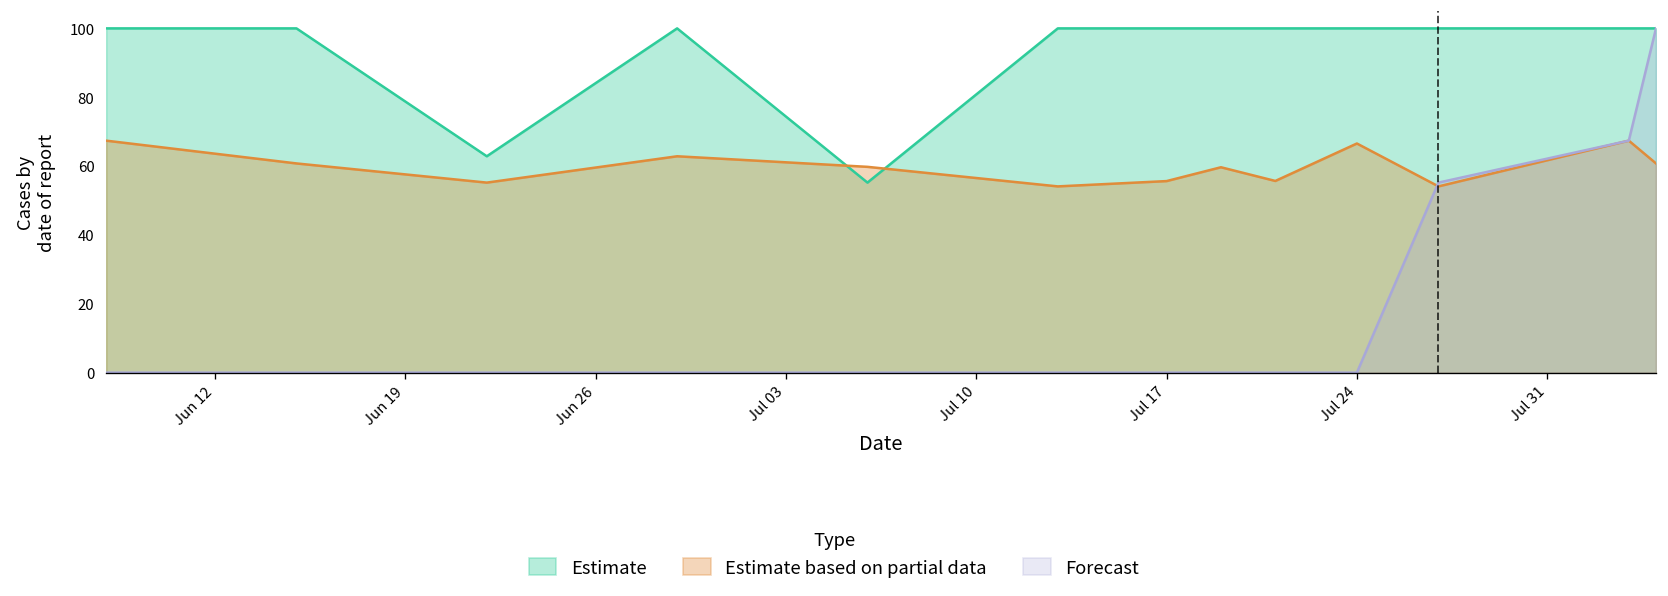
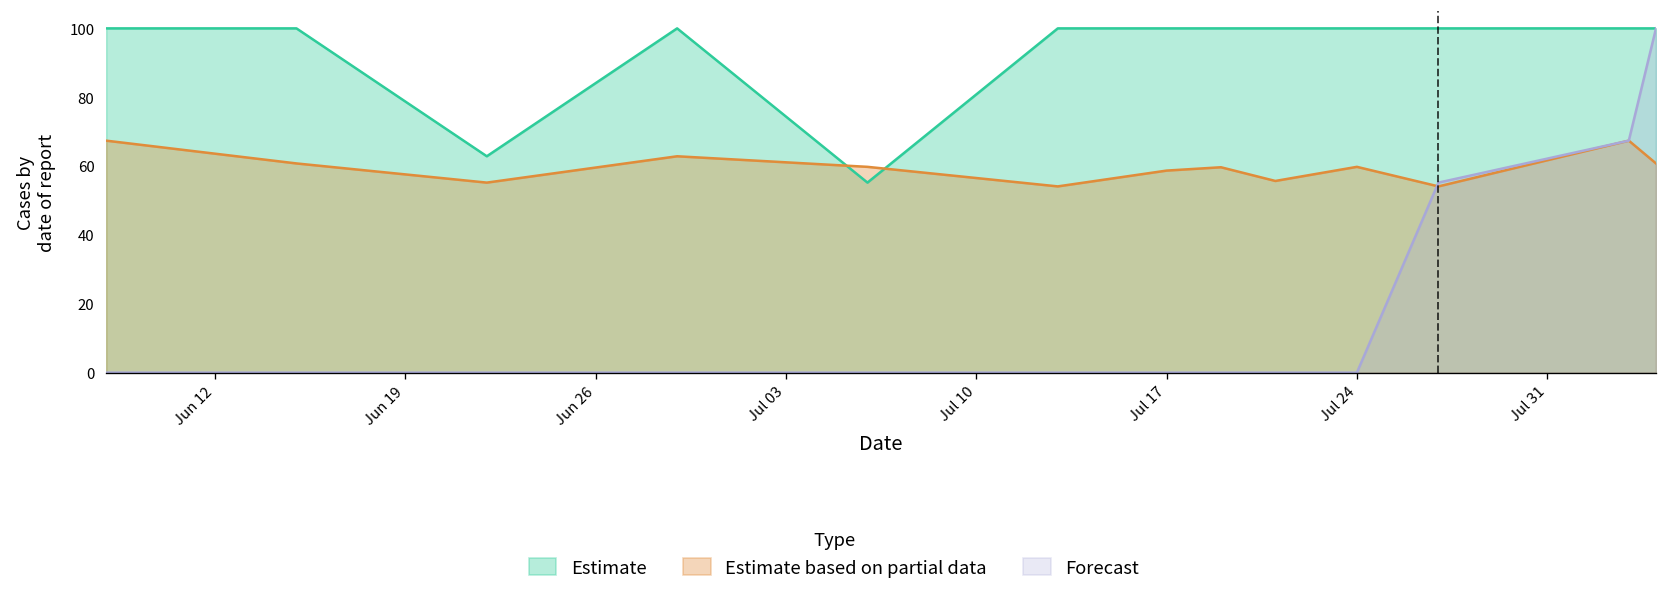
Estimate based on partial data, Jul 17: 56 -> 59
Estimate based on partial data, Jul 24: 67 -> 60
